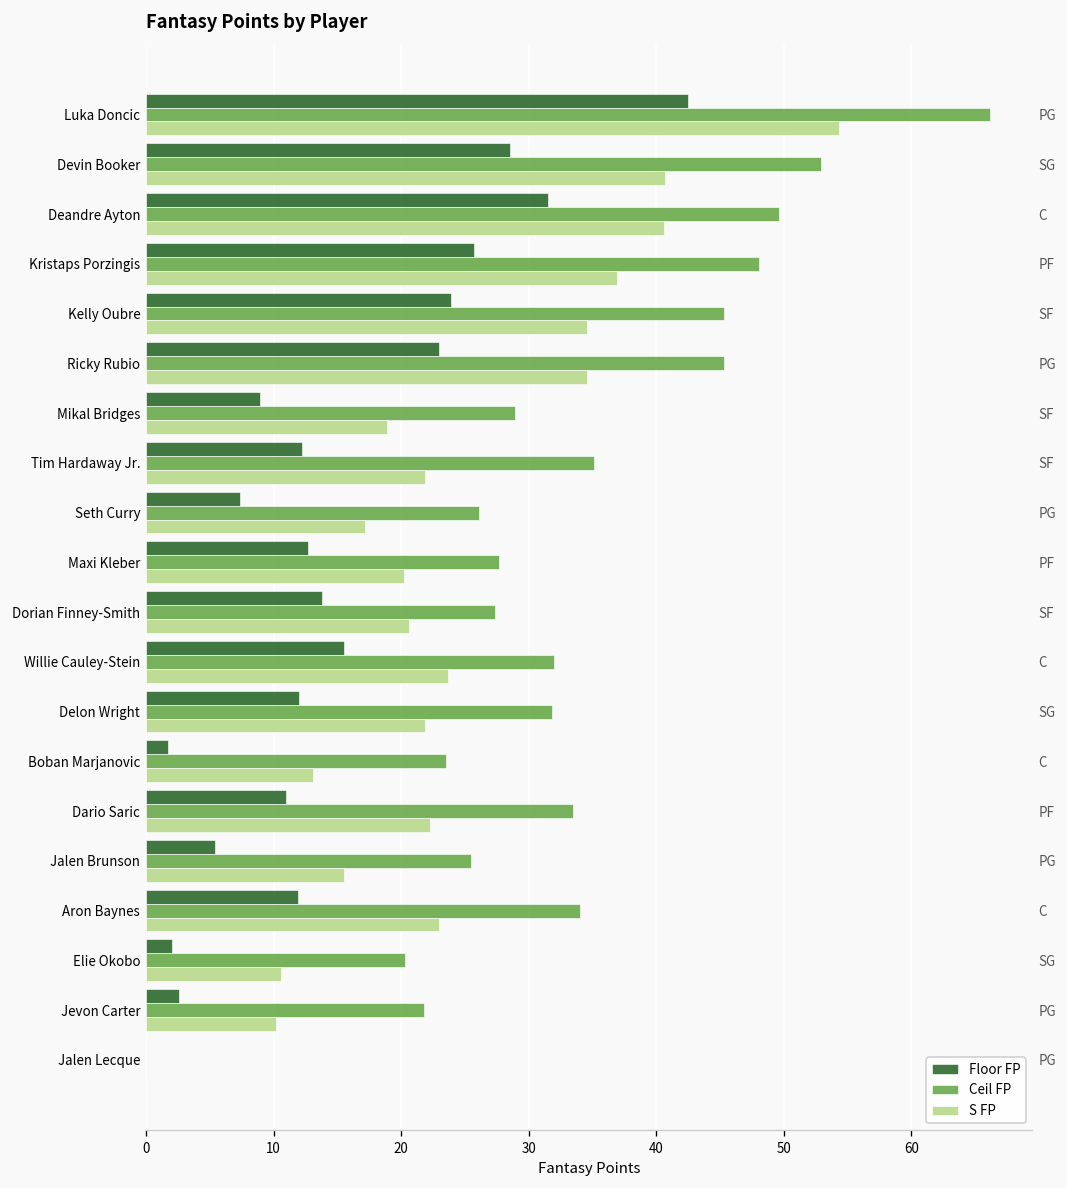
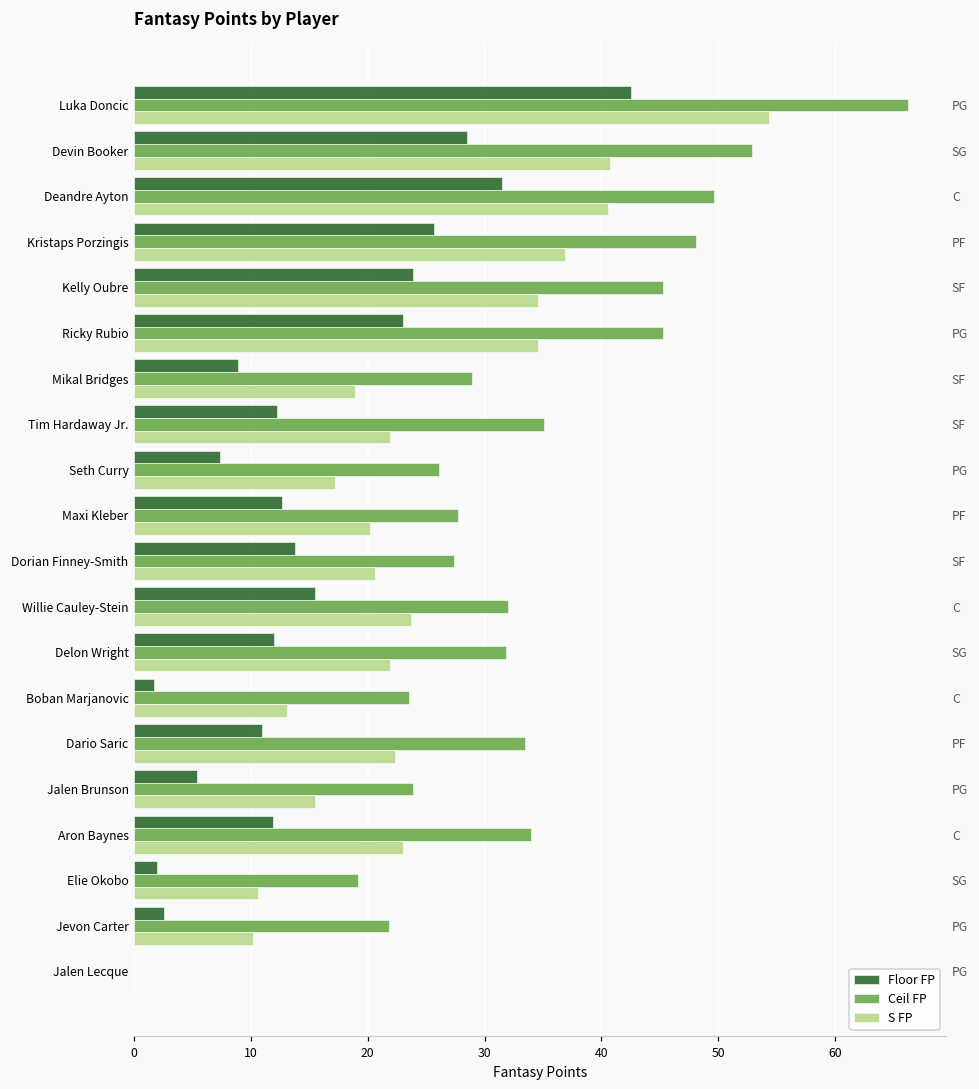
Ceil FP, Jalen Brunson: 25.5 -> 23.9
Ceil FP, Elie Okobo: 20.3 -> 19.2
